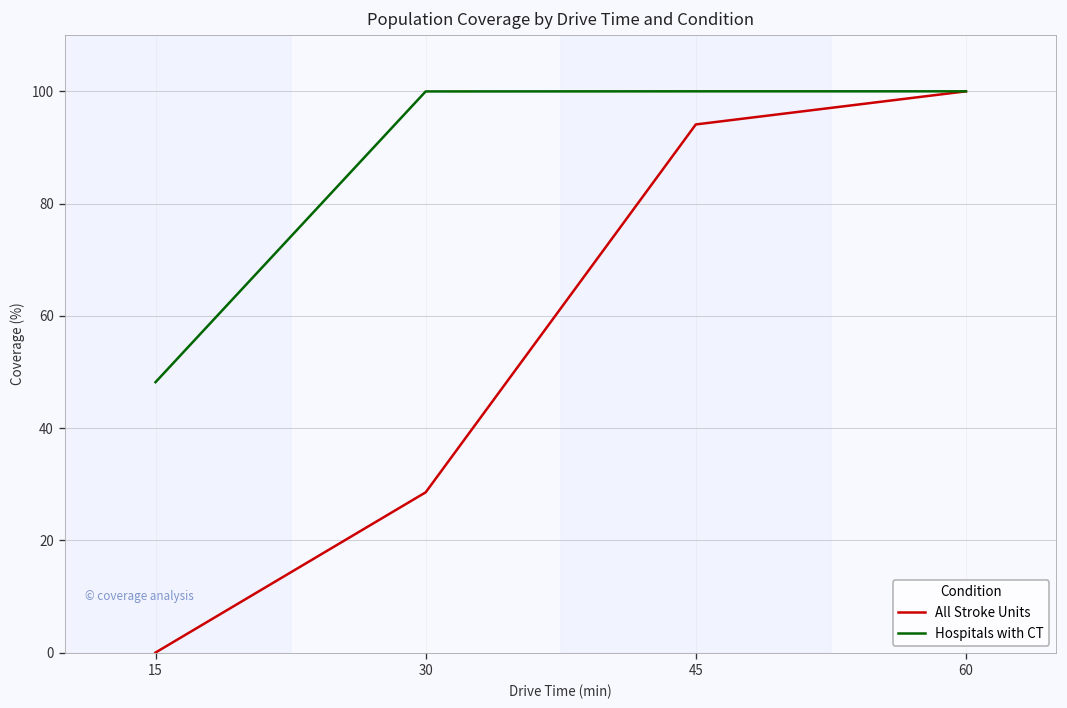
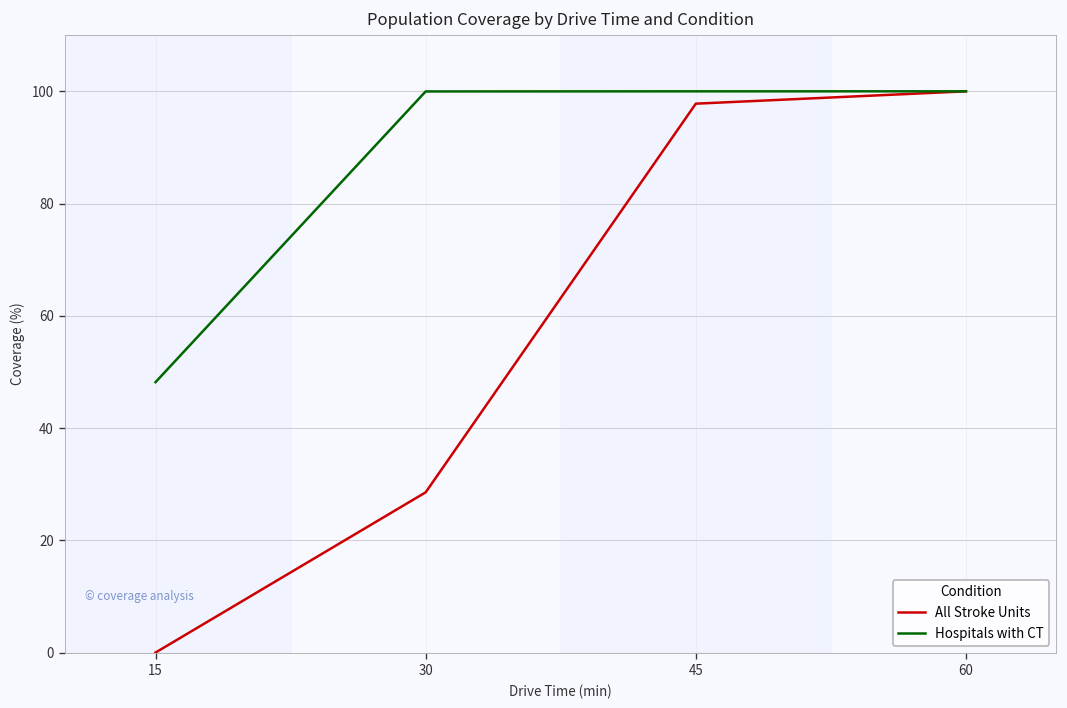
All Stroke Units, 45: 94 -> 98
